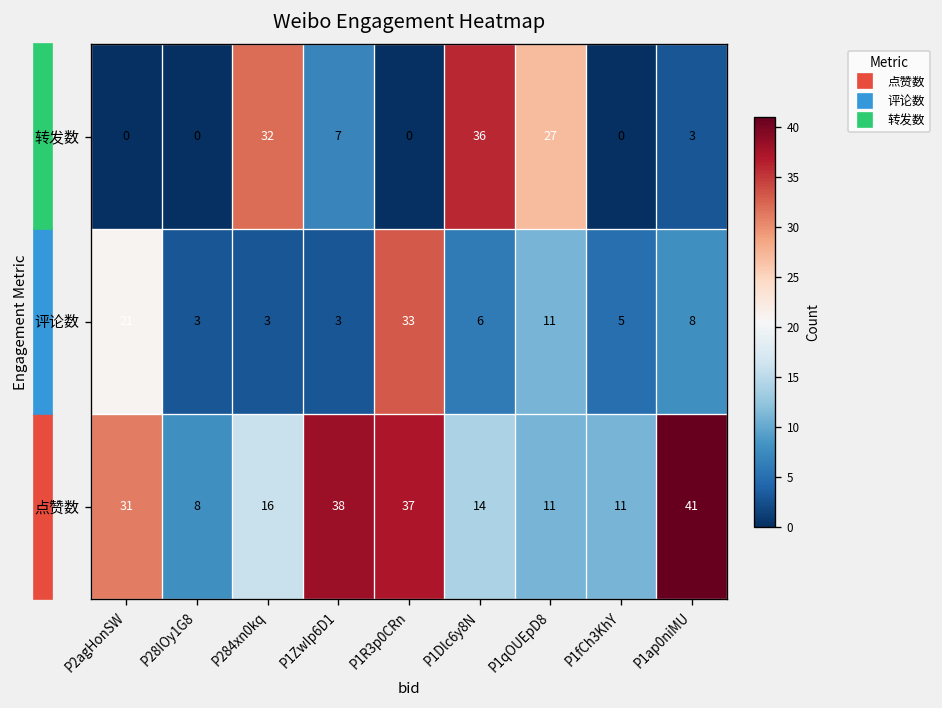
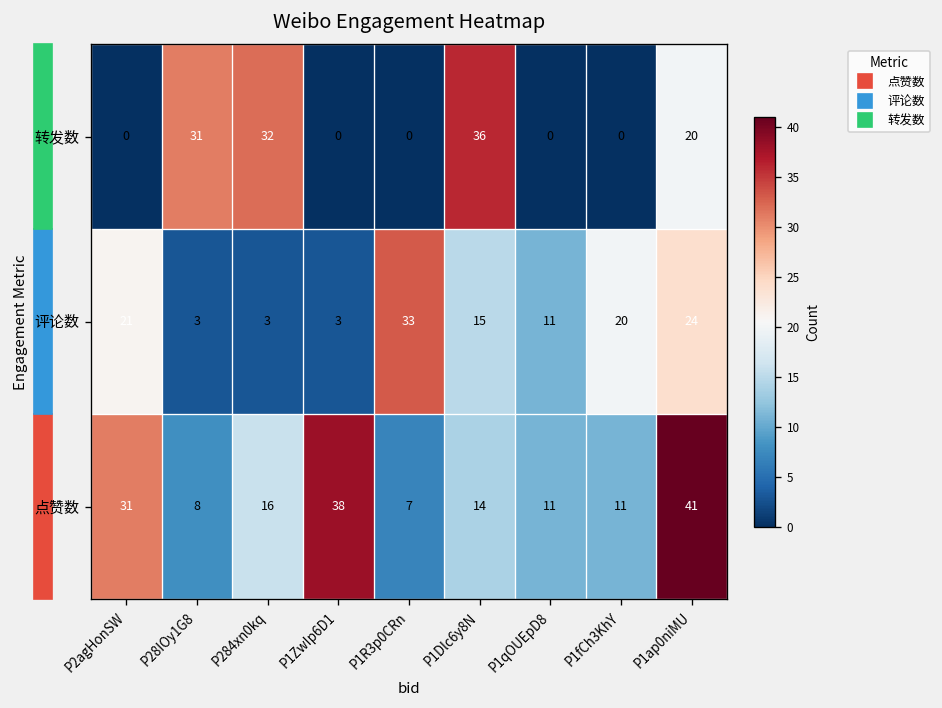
转发数, P28IOy1G8: 0 -> 31
转发数, P1ZwIp6D1: 7 -> 0
转发数, P1qOUEpD8: 27 -> 0
转发数, P1ap0niMU: 3 -> 20
评论数, P1Dlc6y8N: 6 -> 15
评论数, P1fCh3KhY: 5 -> 20
评论数, P1ap0niMU: 8 -> 24
点赞数, P1R3p0CRn: 37 -> 7
